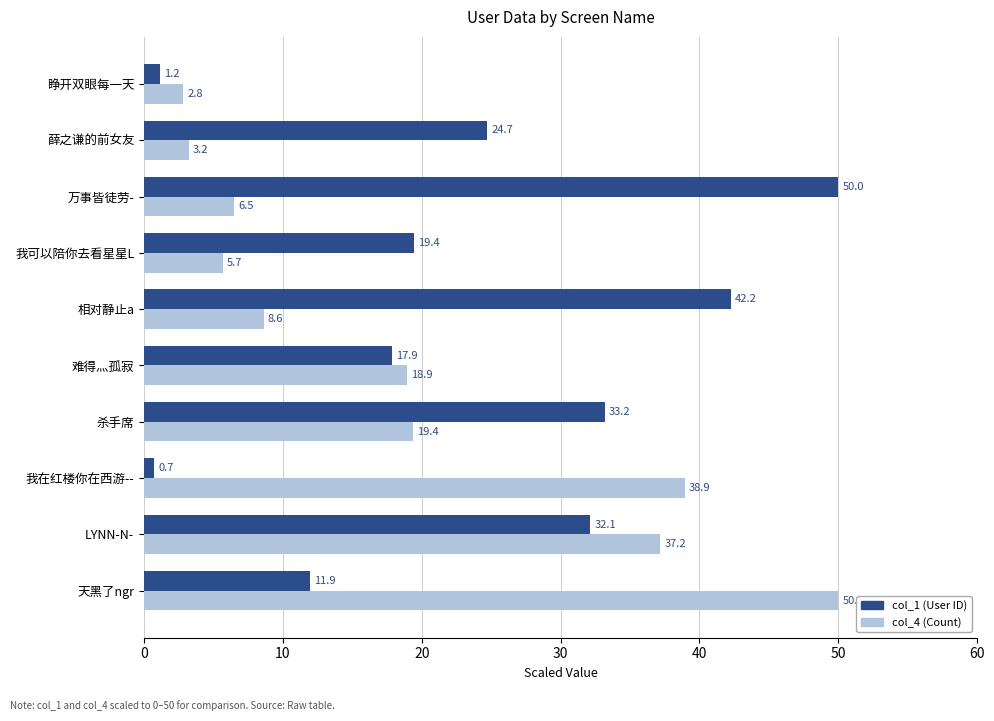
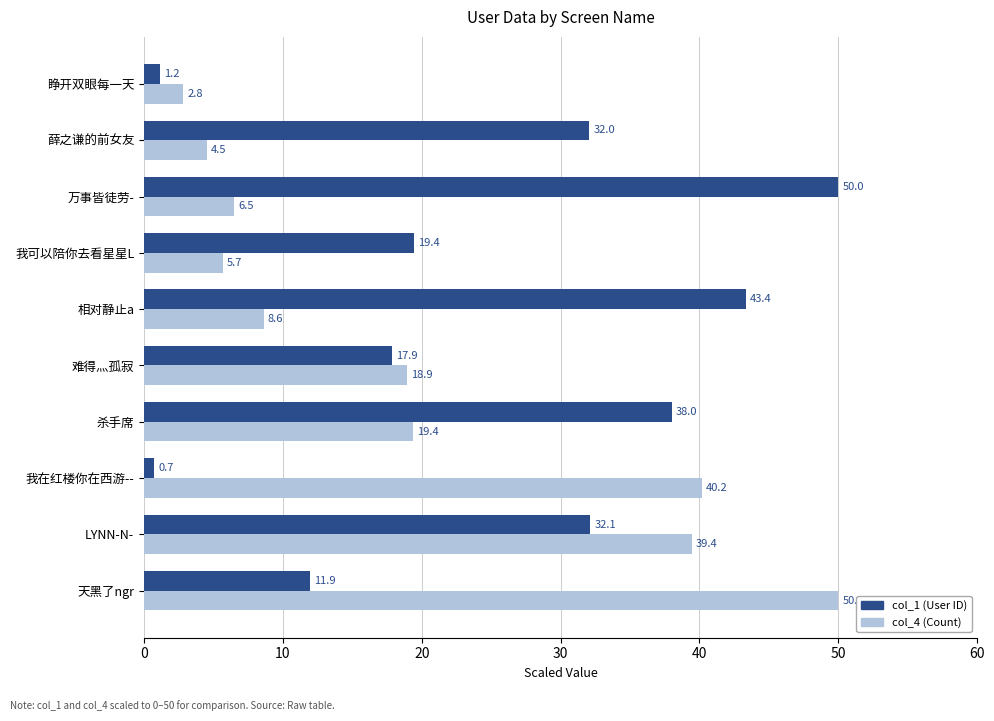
col_1 (User ID), 薛之谦的前女友: 24.7 -> 32.0
col_4 (Count), 薛之谦的前女友: 3.2 -> 4.5
col_1 (User ID), 相对静止a: 42.2 -> 43.4
col_1 (User ID), 杀手席: 33.2 -> 38.0
col_4 (Count), 我在红楼你在西游--: 38.9 -> 40.2
col_4 (Count), LYNN-N-: 37.2 -> 39.4
